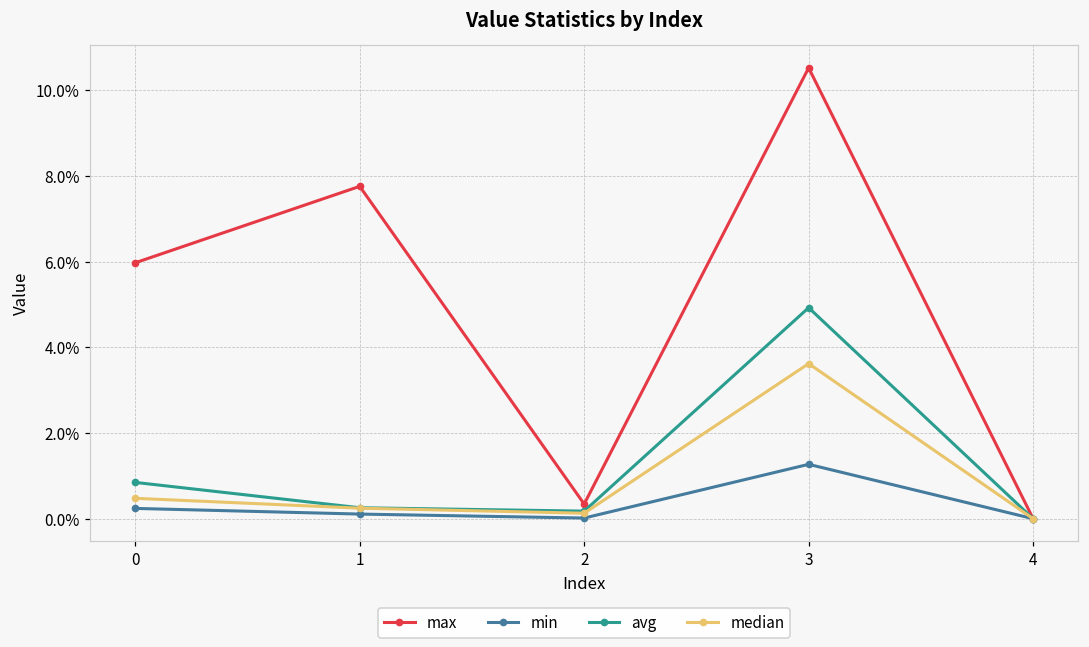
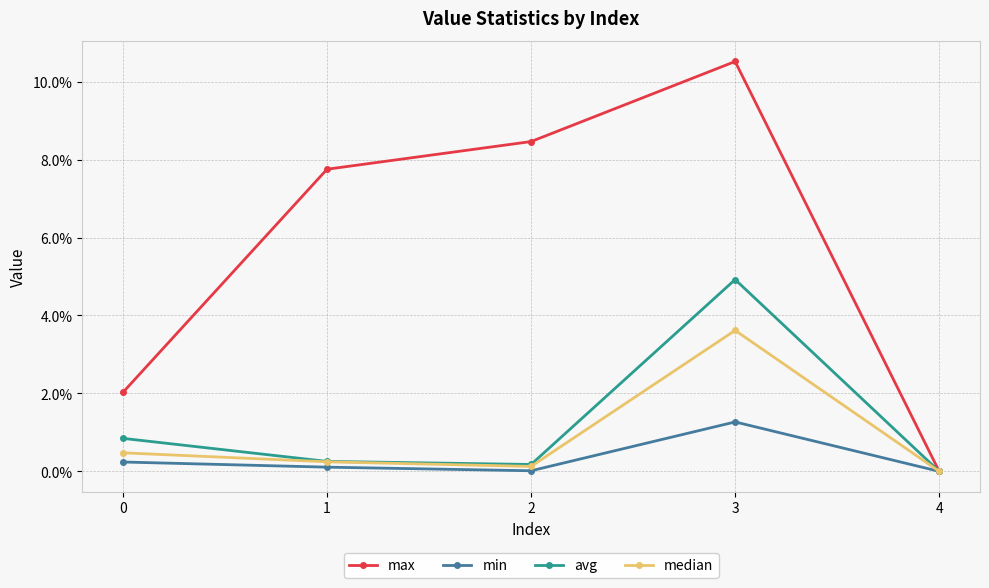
max, 0: 6.0% -> 2.0%
max, 2: 0.3% -> 8.5%
